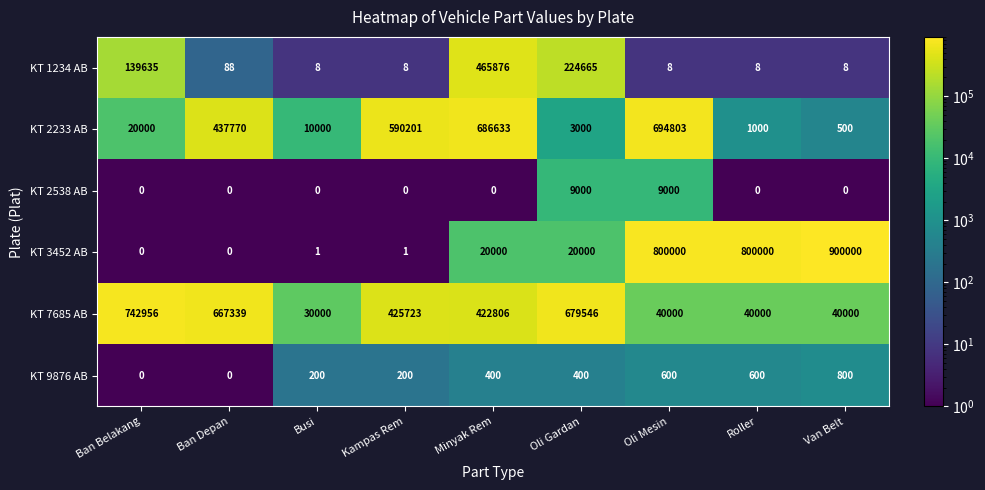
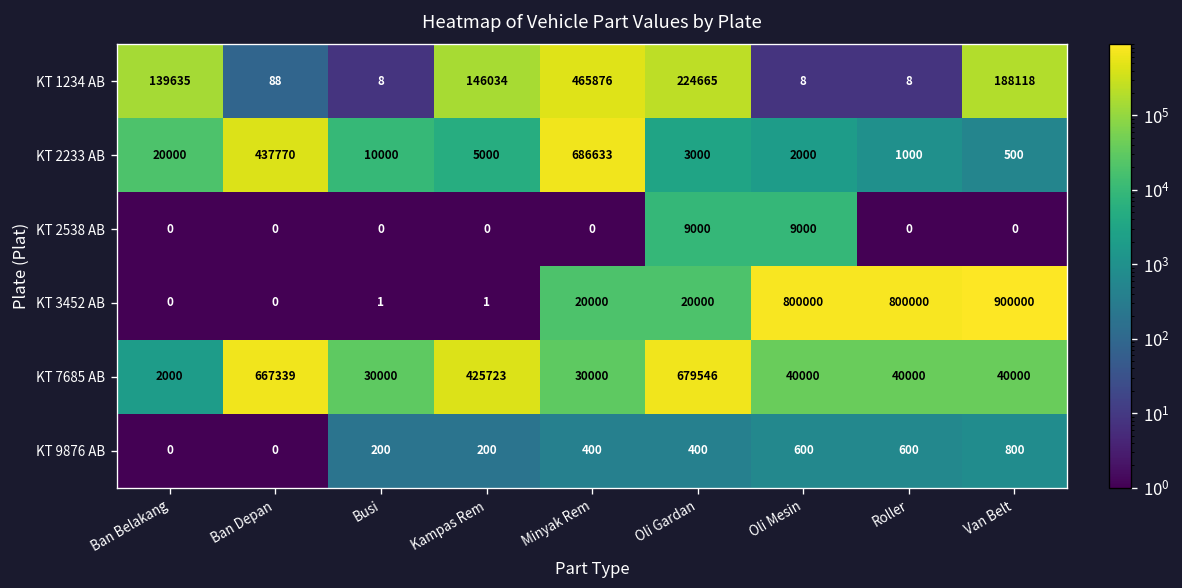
KT 1234 AB, Kampas Rem: 8 -> 146034
KT 1234 AB, Van Belt: 8 -> 188118
KT 2233 AB, Kampas Rem: 590201 -> 5000
KT 2233 AB, Oli Mesin: 694803 -> 2000
KT 7685 AB, Ban Belakang: 742956 -> 2000
KT 7685 AB, Minyak Rem: 422806 -> 30000
